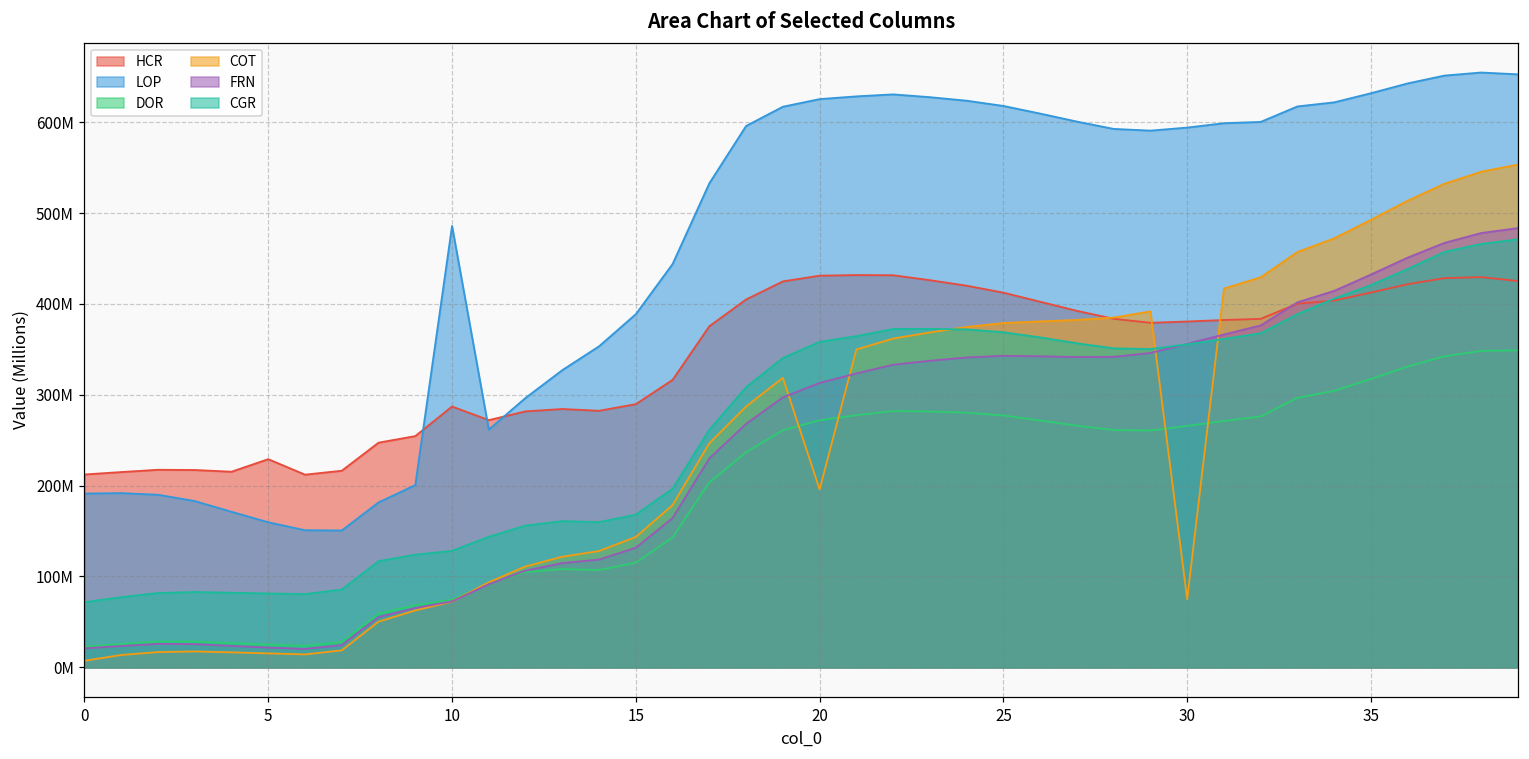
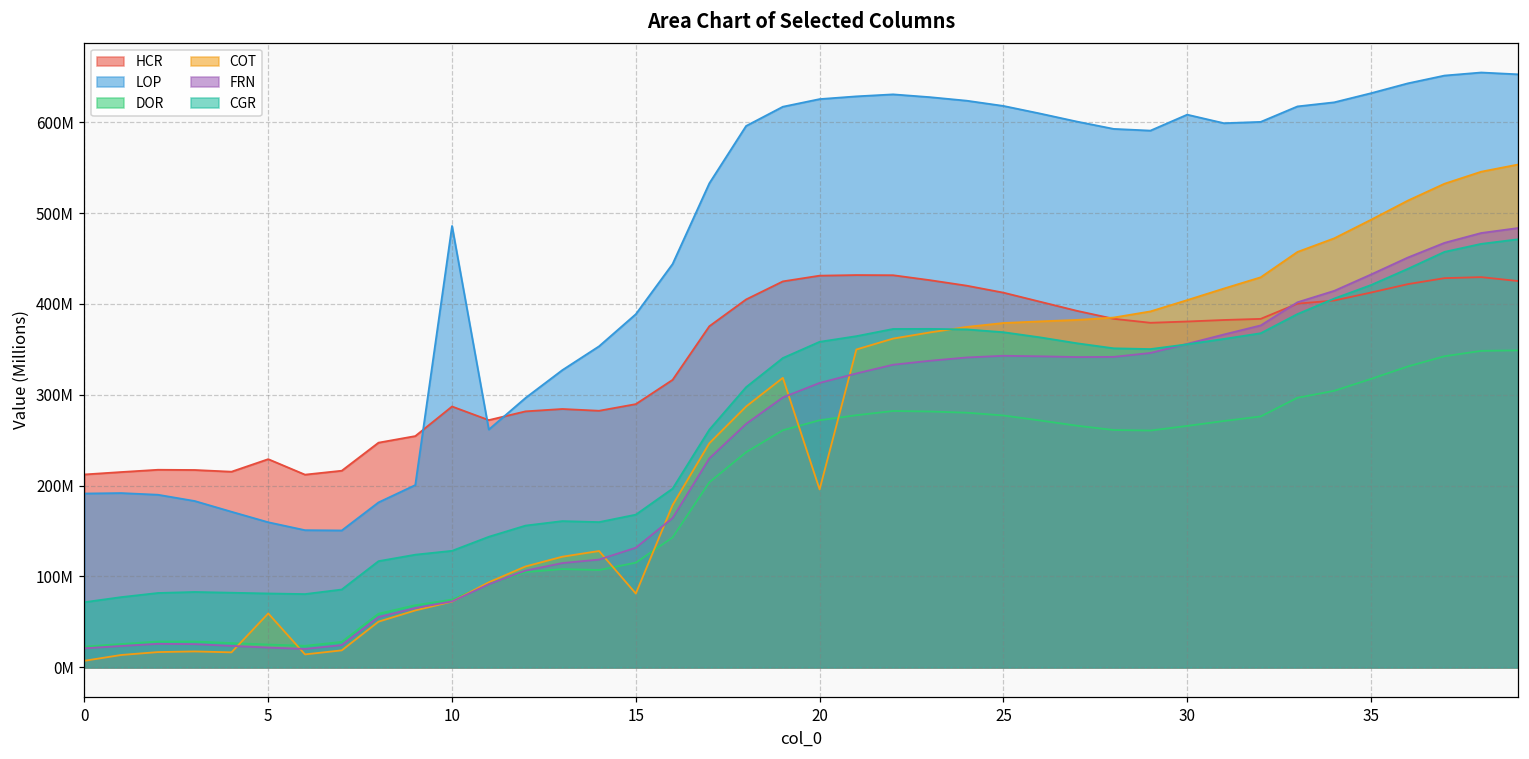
COT, 5: 20000000 -> 60000000
COT, 15: 140000000 -> 80000000
LOP, 30: 590000000 -> 610000000
COT, 30: 70000000 -> 400000000
